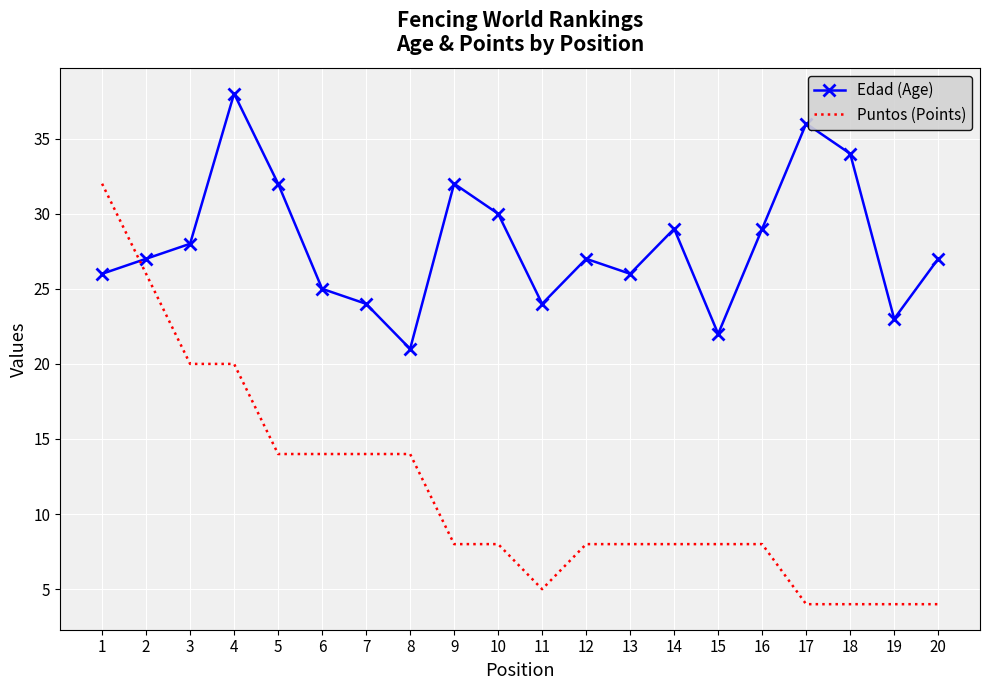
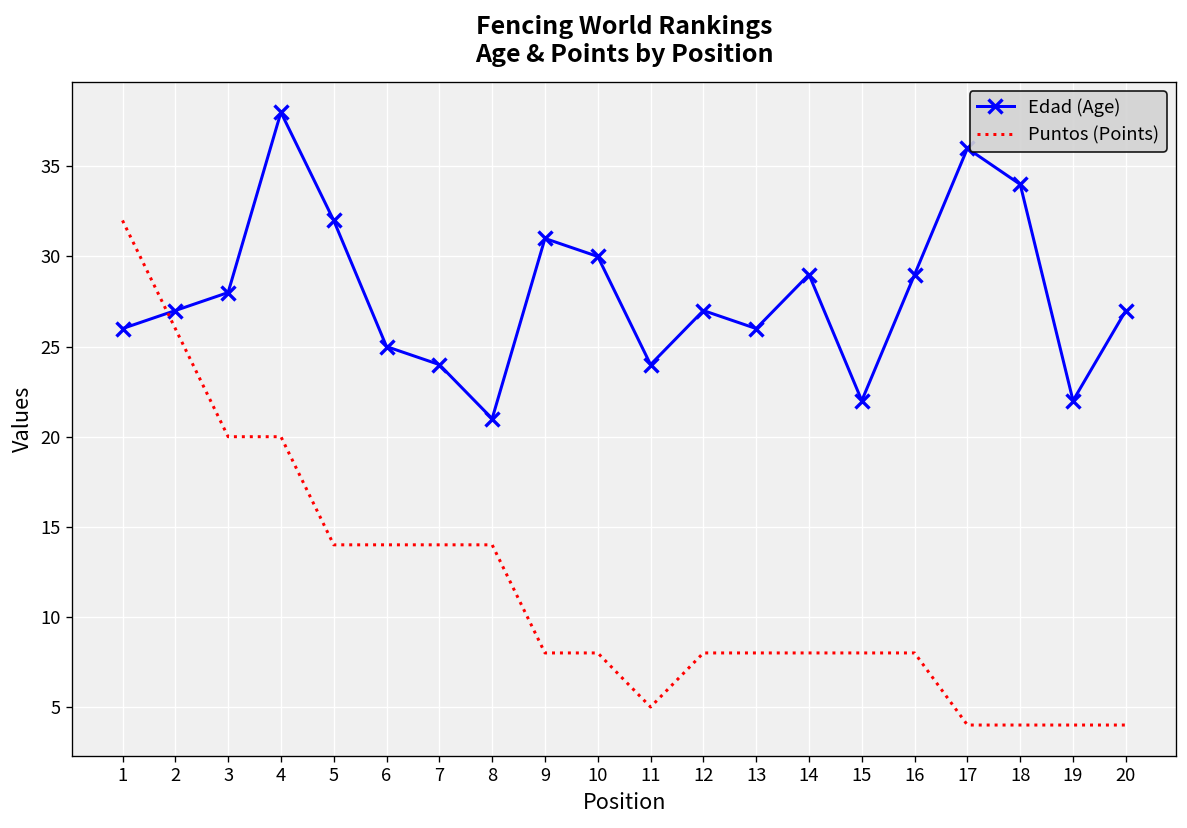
Edad (Age), 9: 32 -> 31
Edad (Age), 19: 23 -> 22
